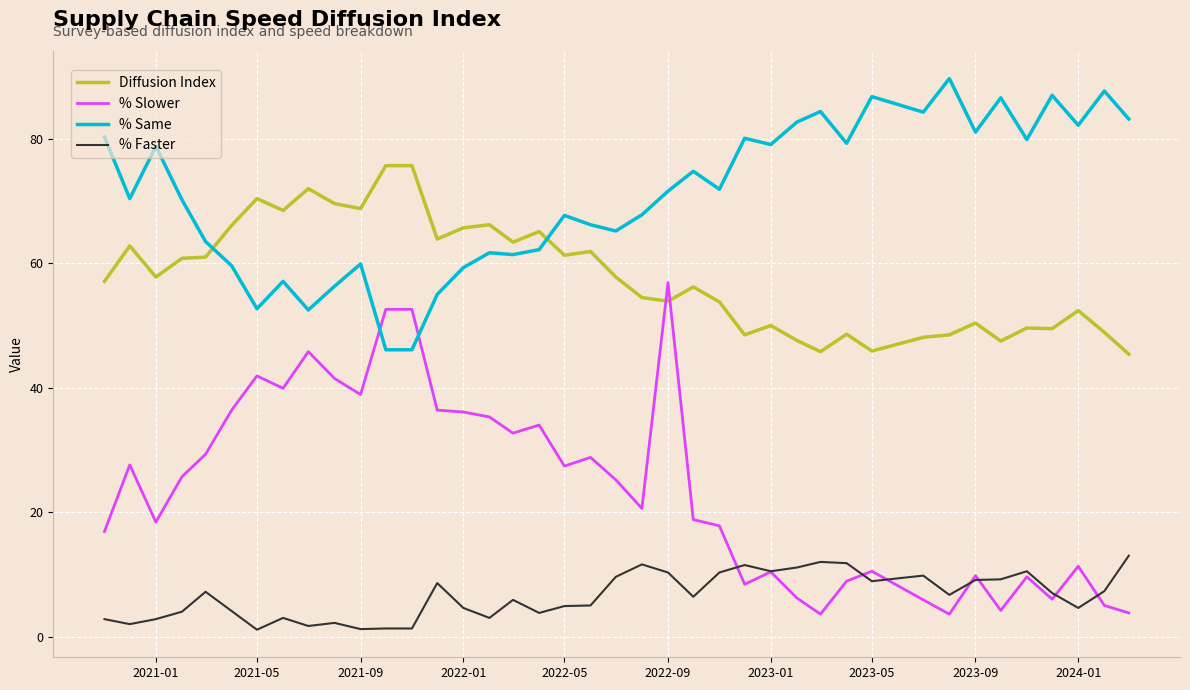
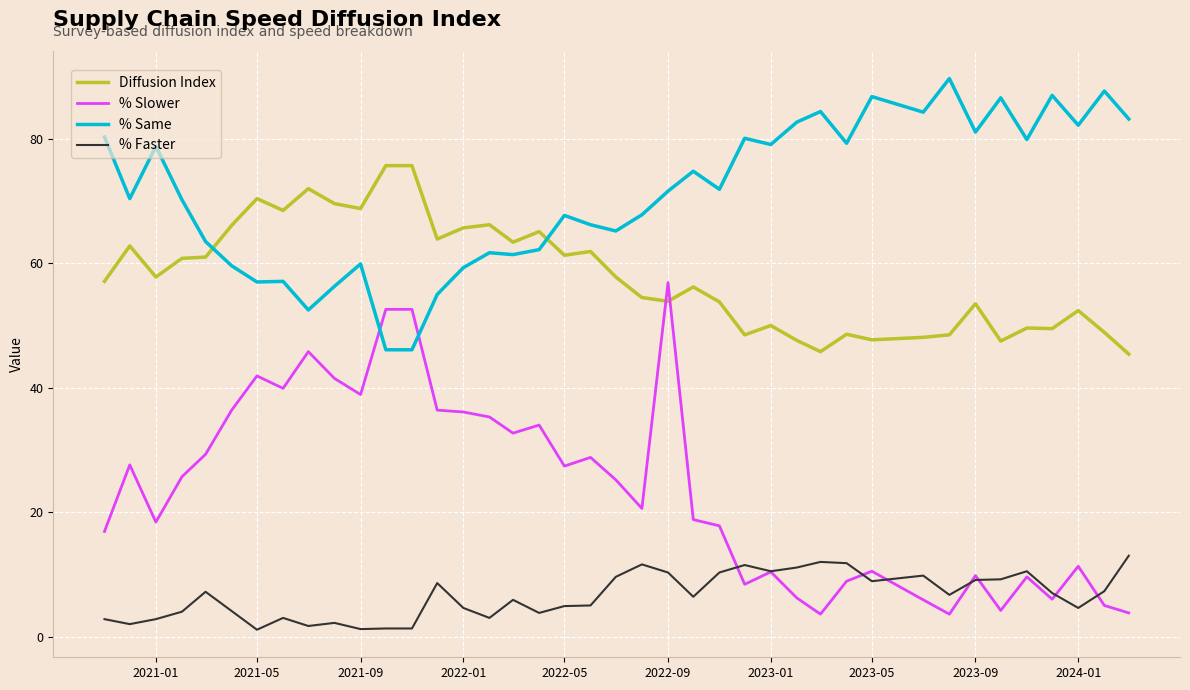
% Same, 2021-05: 53 -> 57
Diffusion Index, 2023-05: 46 -> 48
Diffusion Index, 2023-09: 50 -> 54
